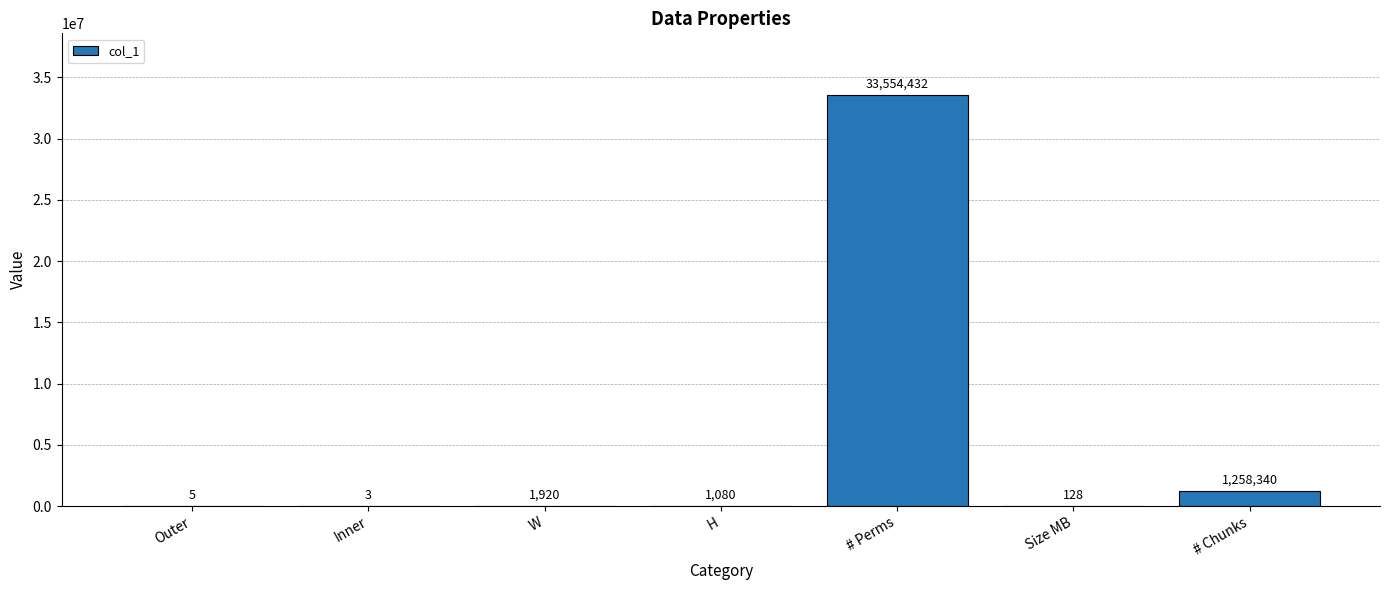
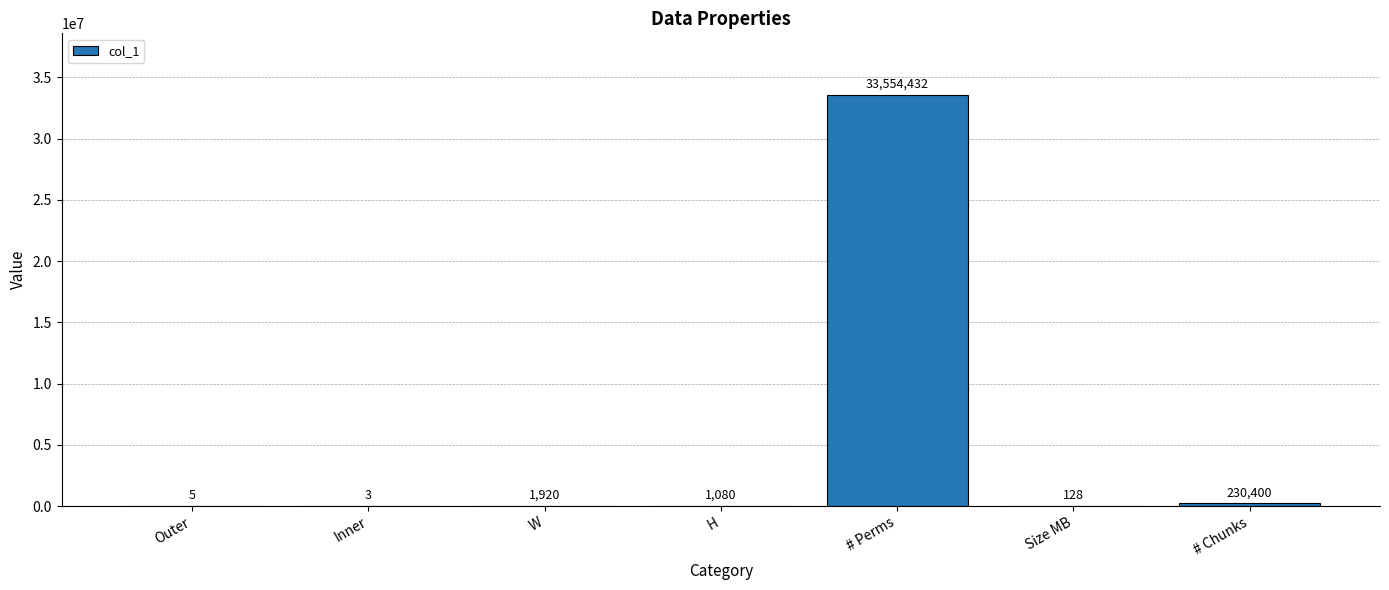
# Chunks: 1,258,340 -> 230,400
